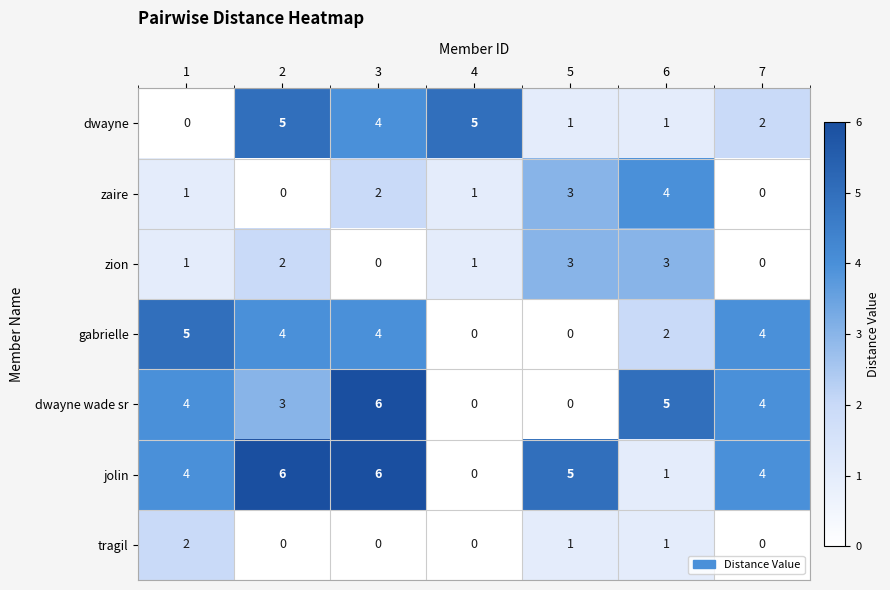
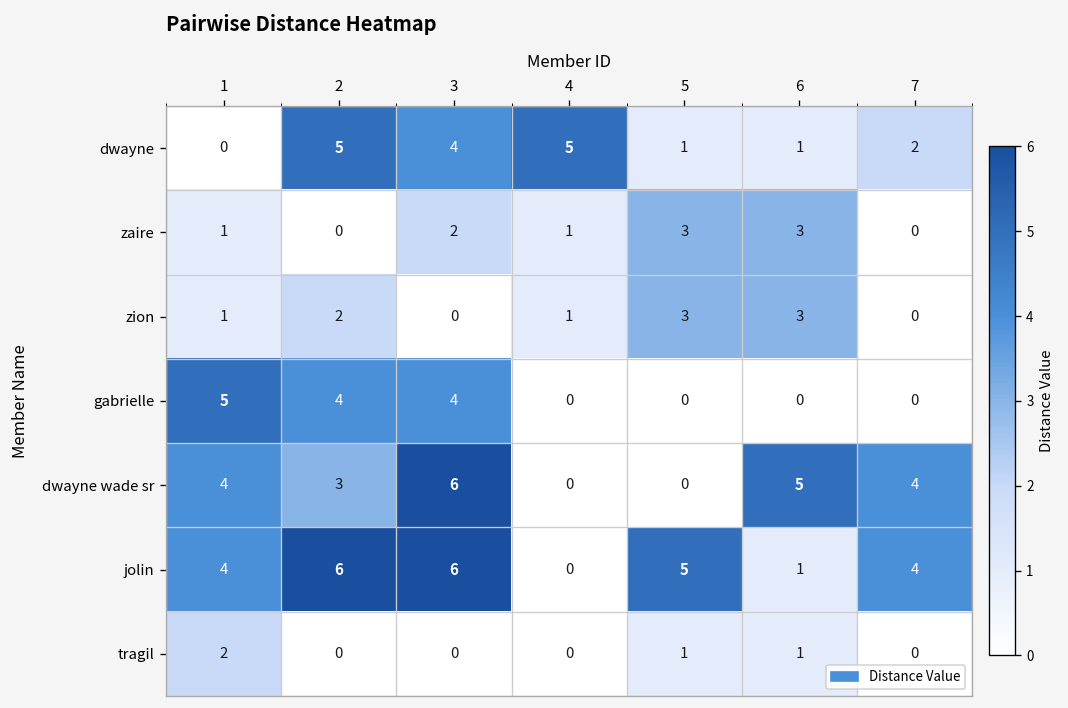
zaire, 6: 4 -> 3
gabrielle, 6: 2 -> 0
gabrielle, 7: 4 -> 0
